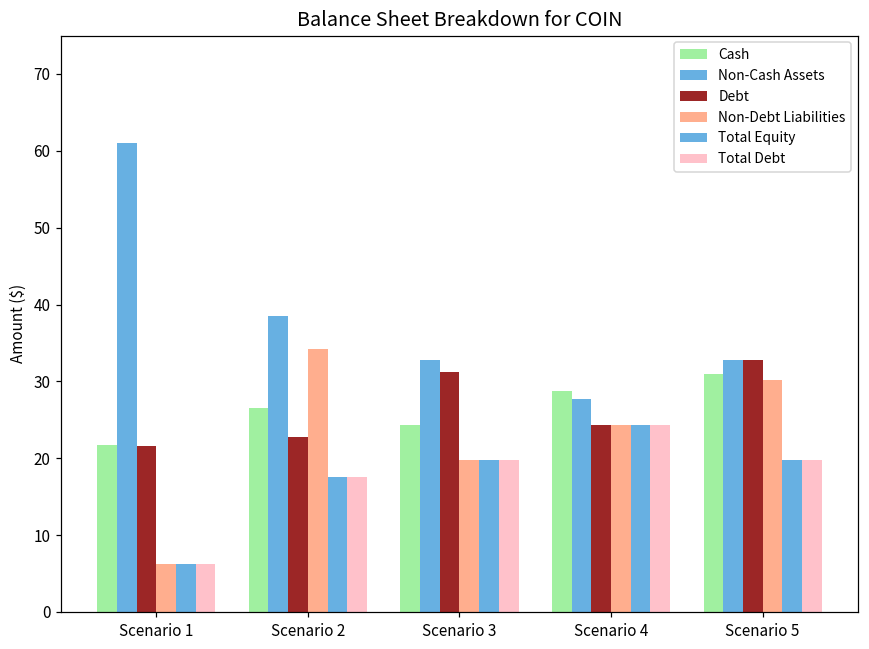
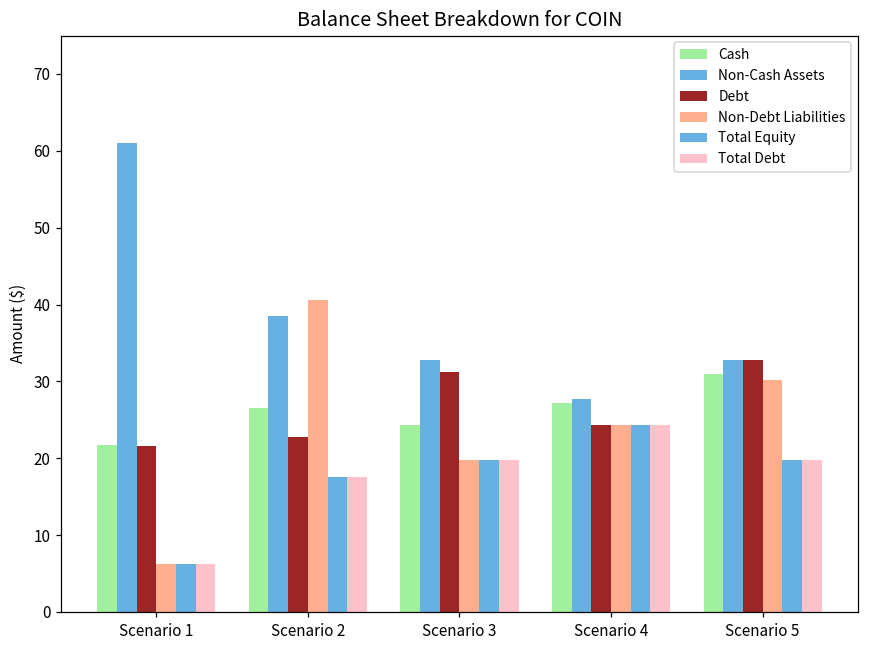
Non-Debt Liabilities, Scenario 2: 34 -> 41
Cash, Scenario 4: 29 -> 27
